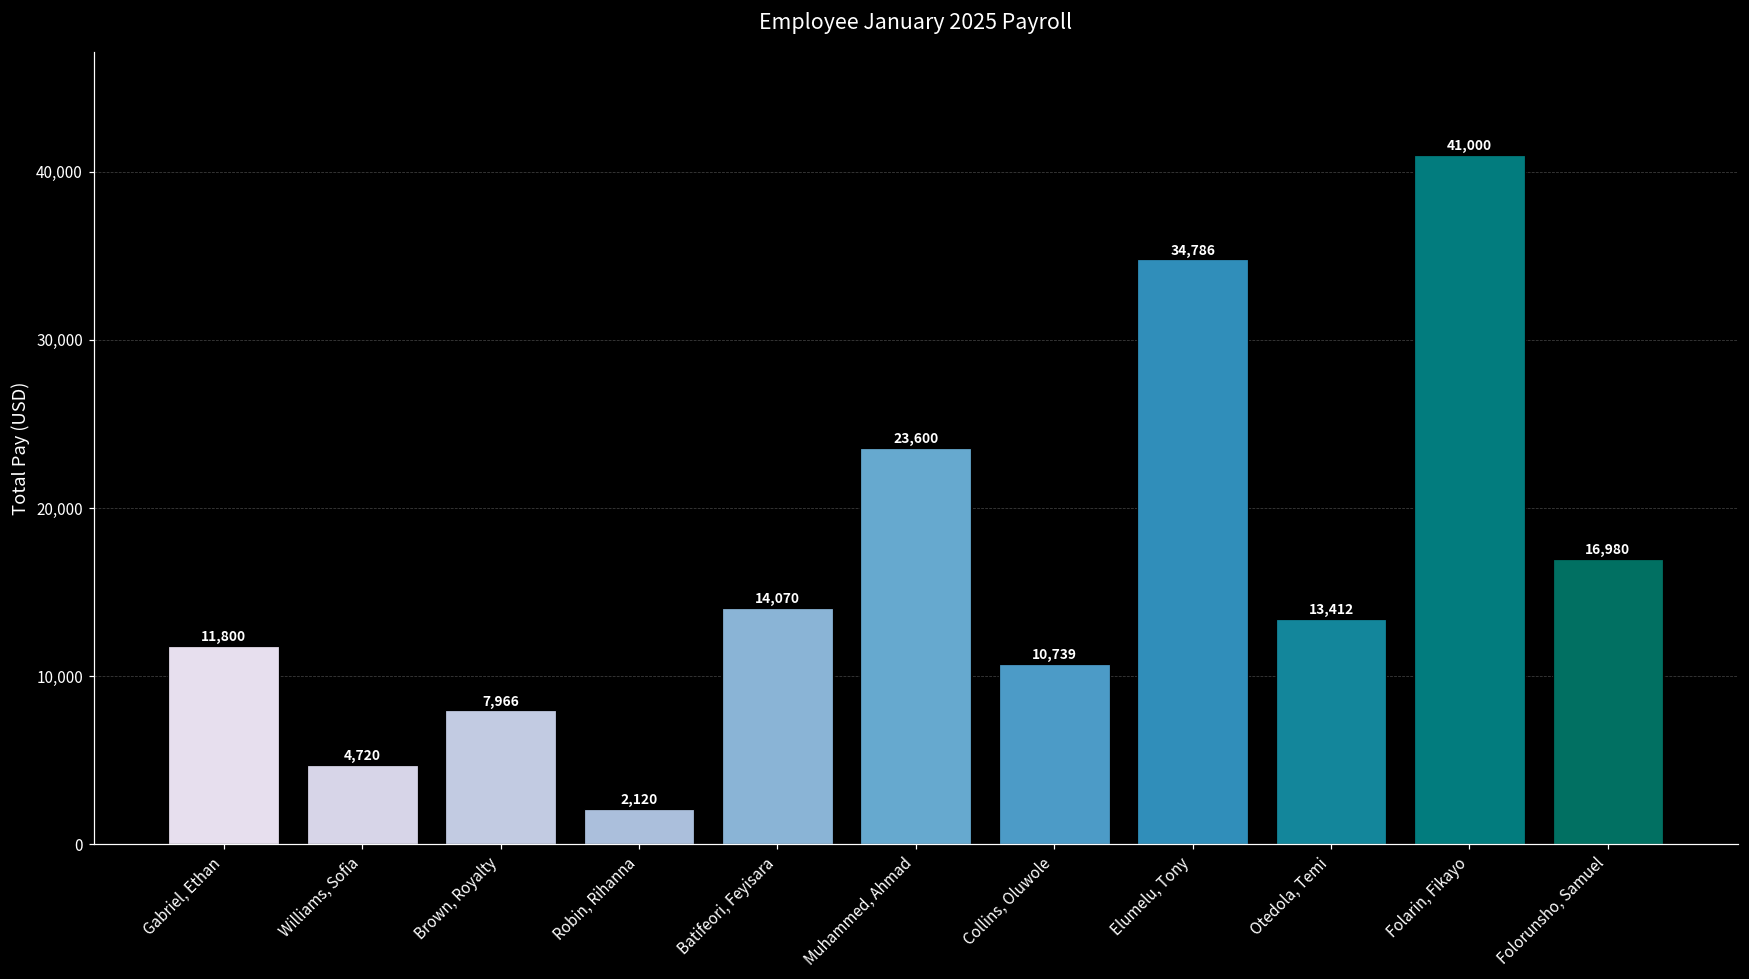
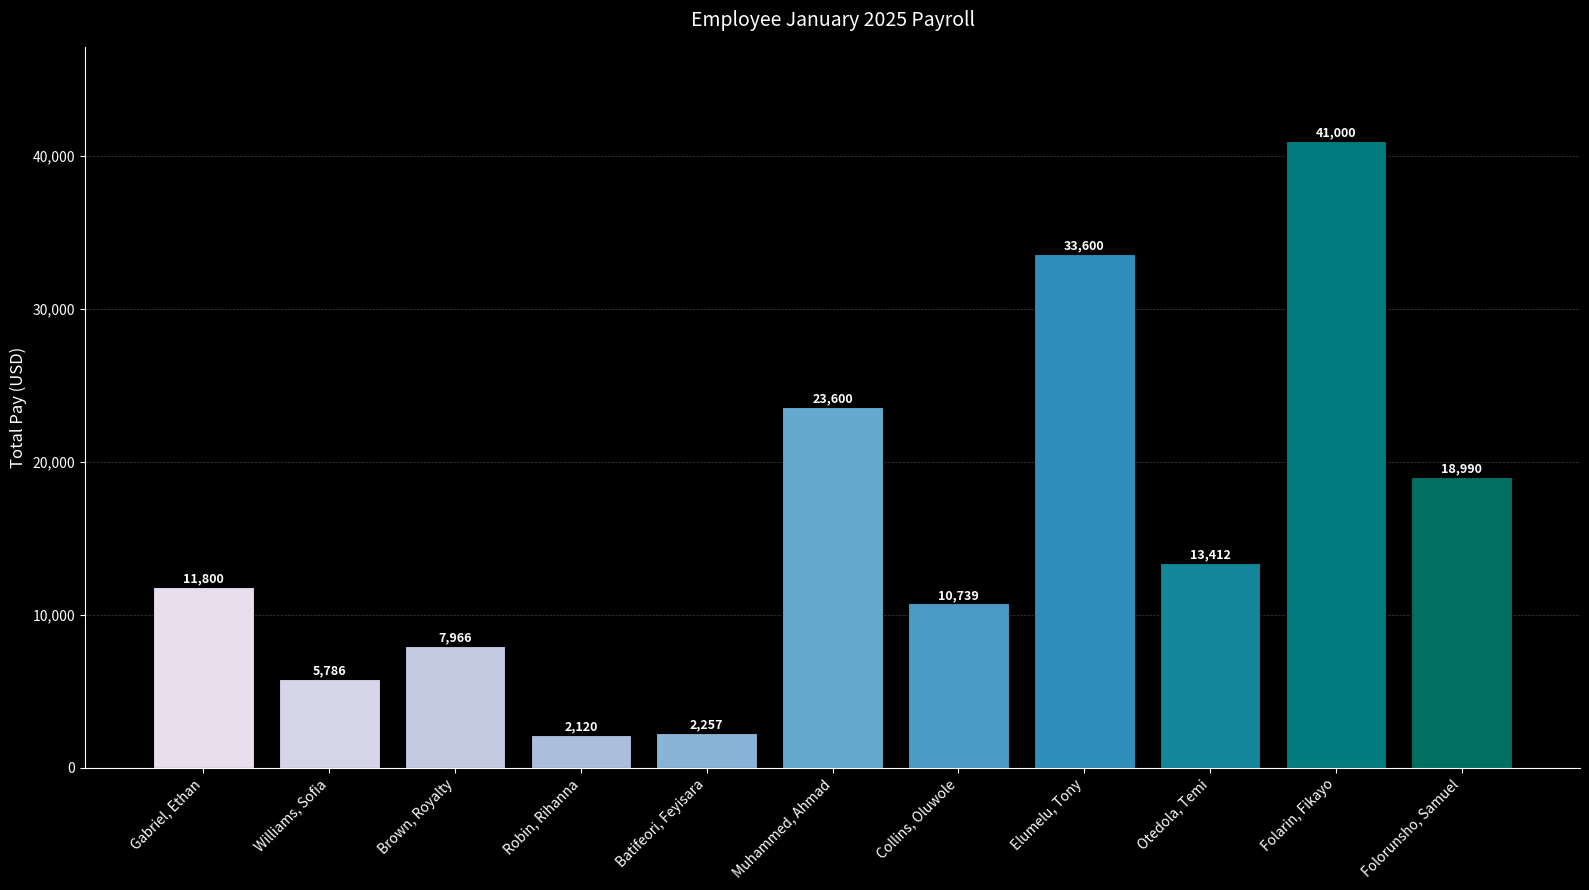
Williams, Sofia: 4,720 -> 5,786
Batifeori, Feyisara: 14,070 -> 2,257
Elumelu, Tony: 34,786 -> 33,600
Folorunsho, Samuel: 16,980 -> 18,990
